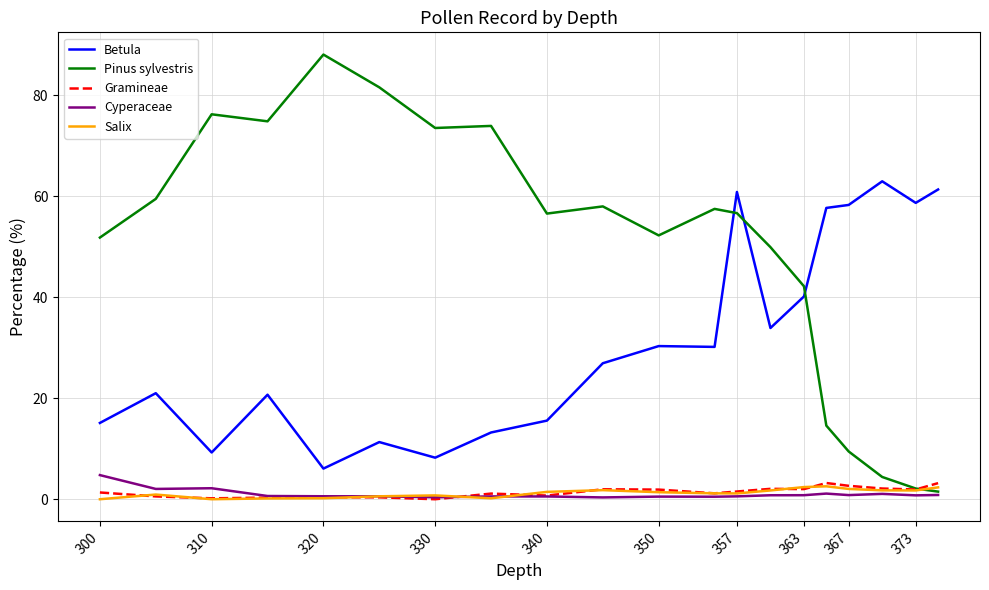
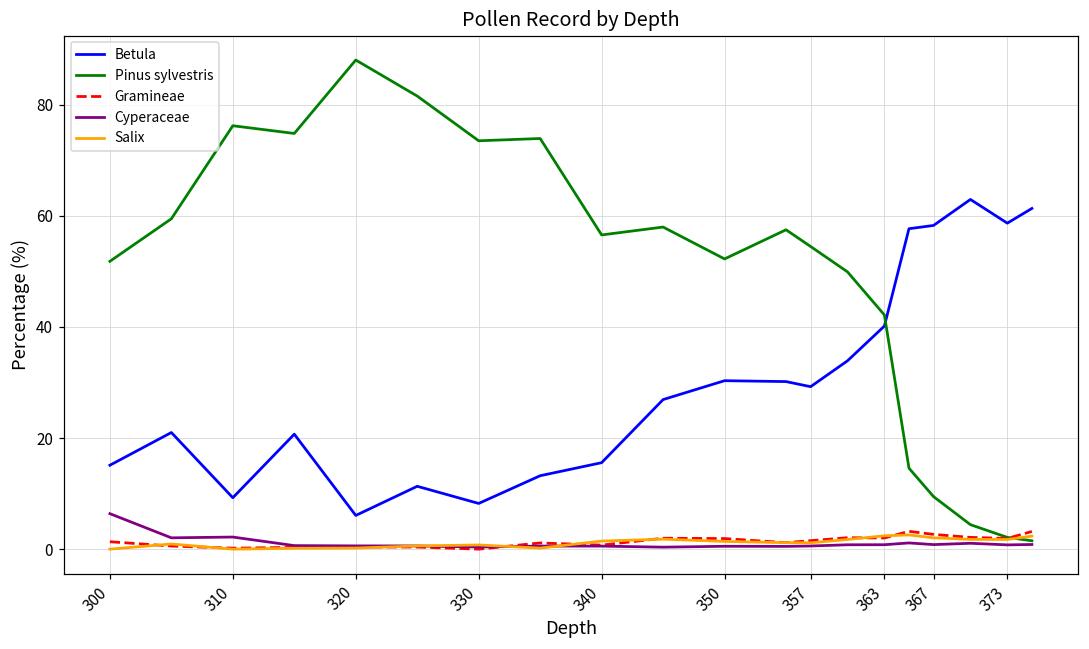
Cyperaceae, 300: 5 -> 6
Betula, 357: 61 -> 29
Pinus sylvestris, 357: 57 -> 54
